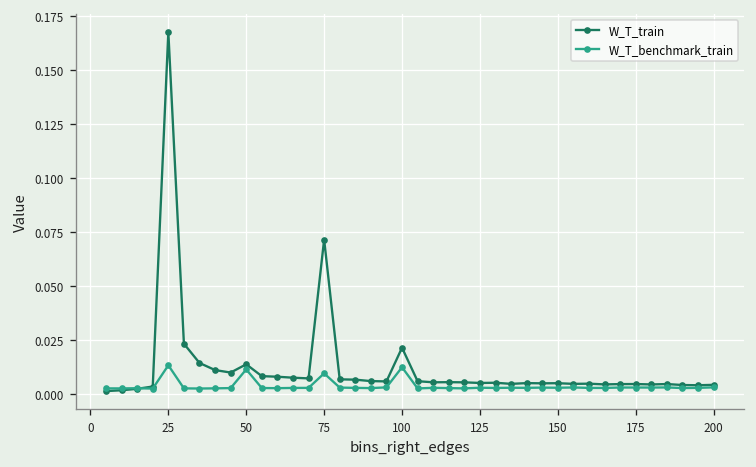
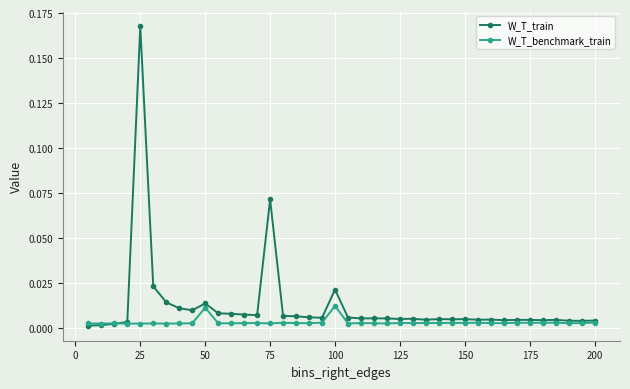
W_T_benchmark_train, 25: 0.013 -> 0.003
W_T_benchmark_train, 75: 0.010 -> 0.003
